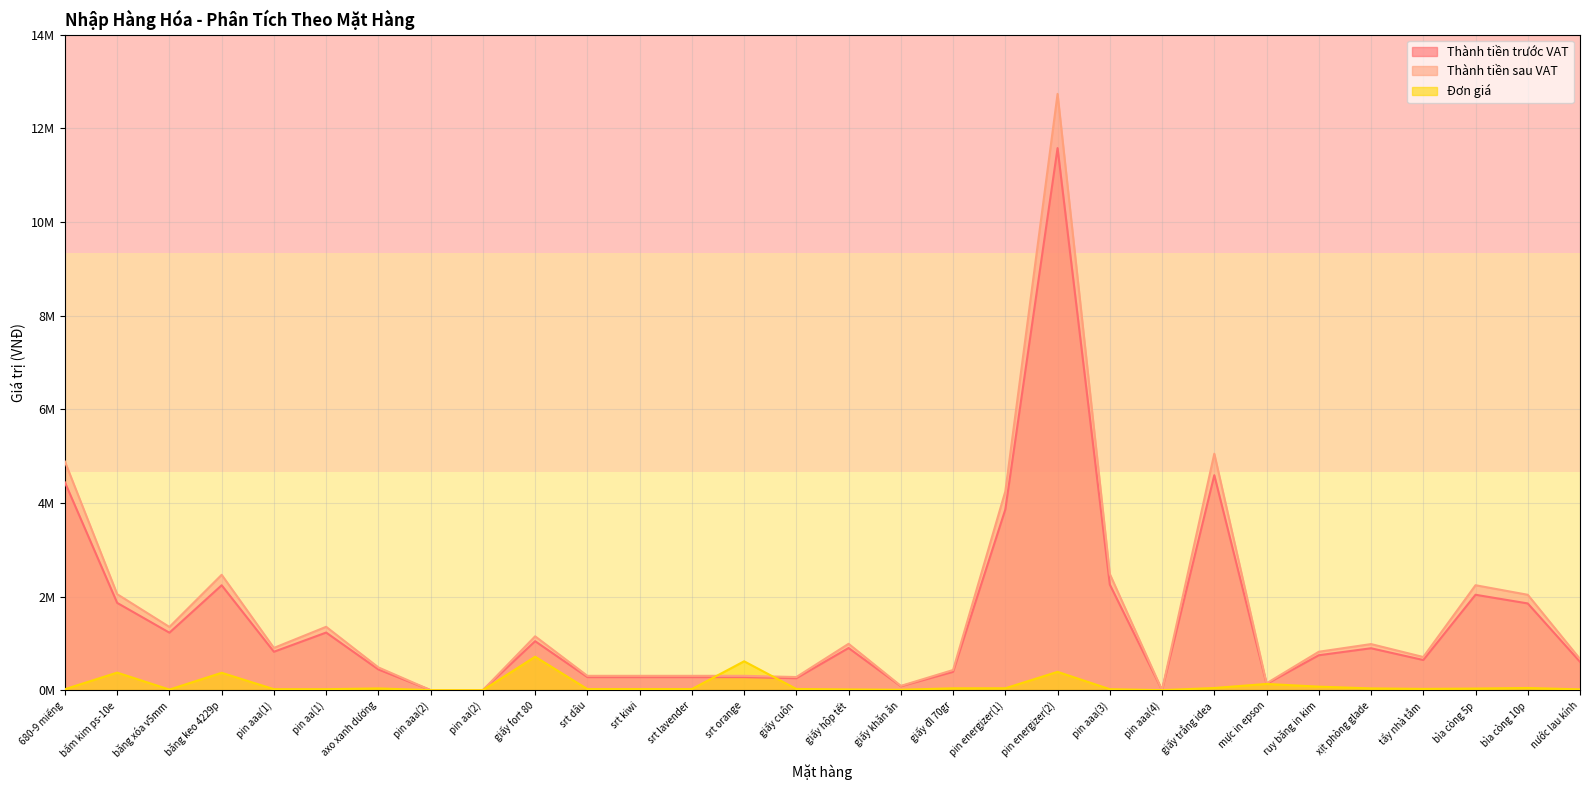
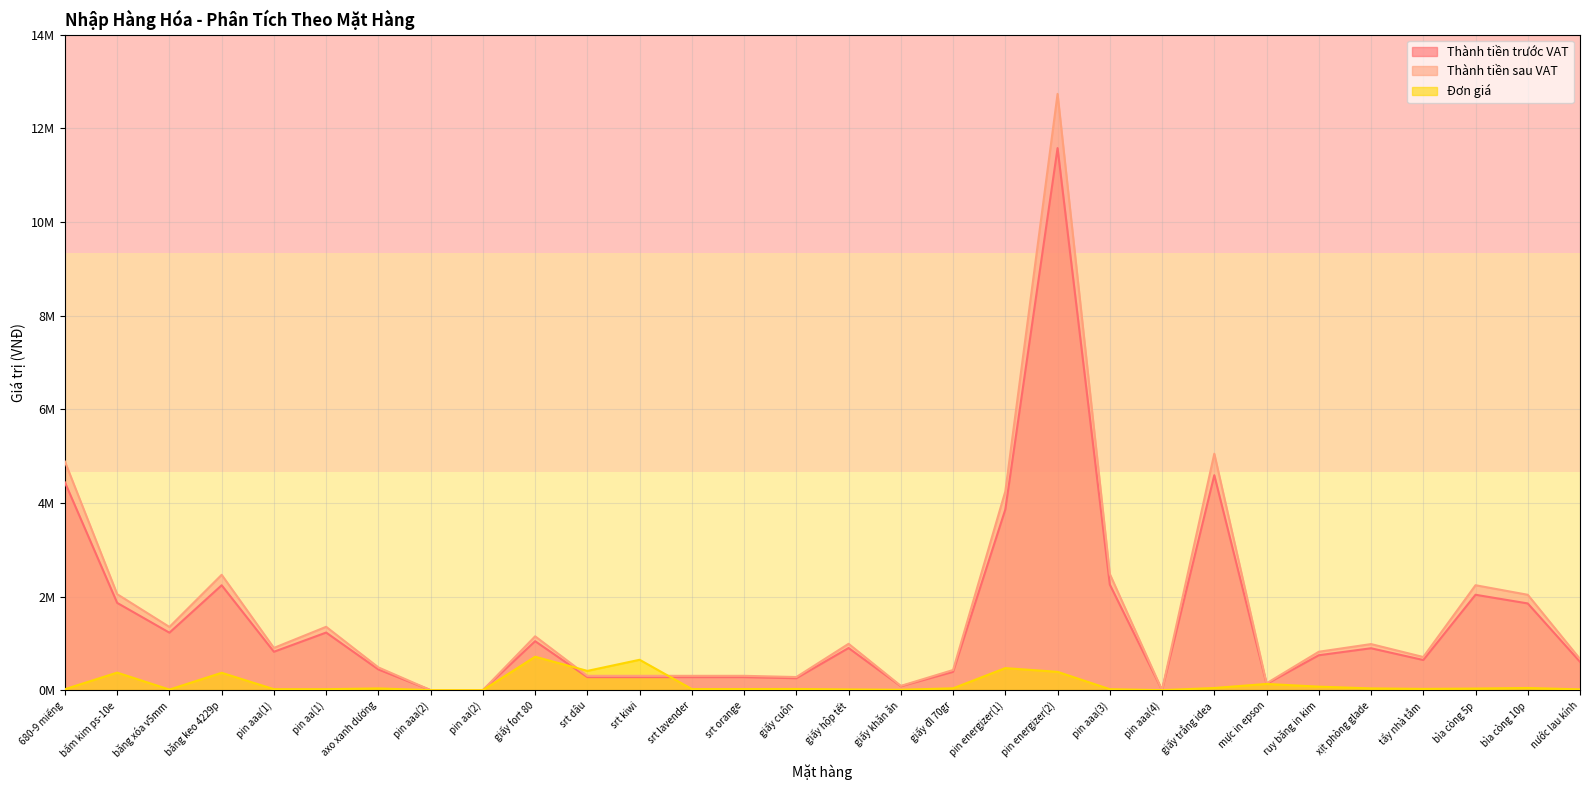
Đơn giá, srt dâu: 0 -> 400000
Đơn giá, srt kiwi: 0 -> 600000
Đơn giá, srt orange: 600000 -> 0
Đơn giá, pin energizer(1): 0 -> 500000
